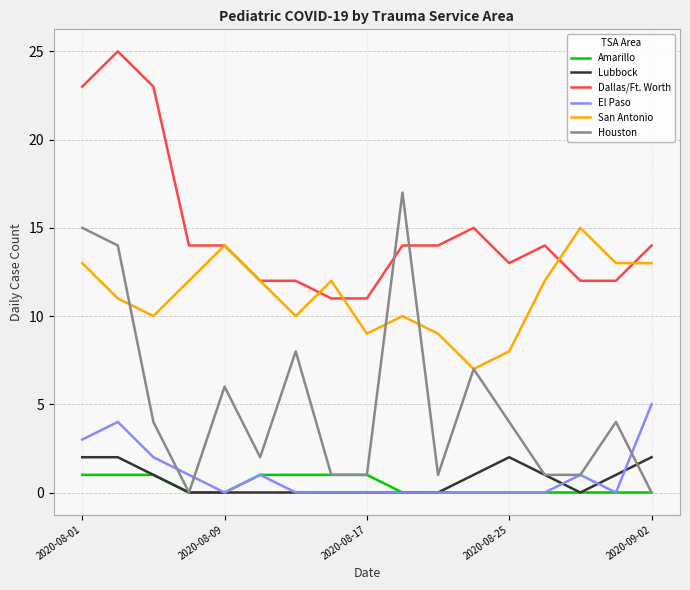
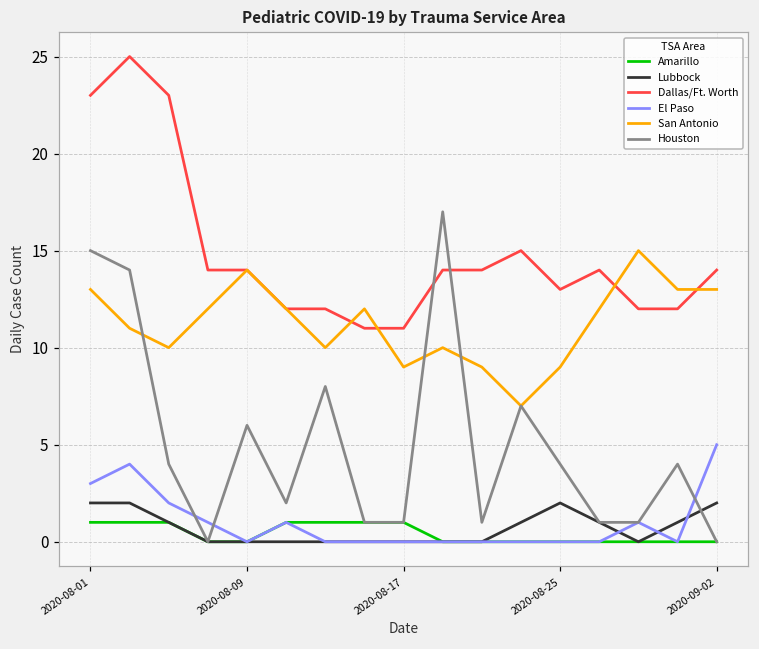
San Antonio, 2020-08-25: 8 -> 9
